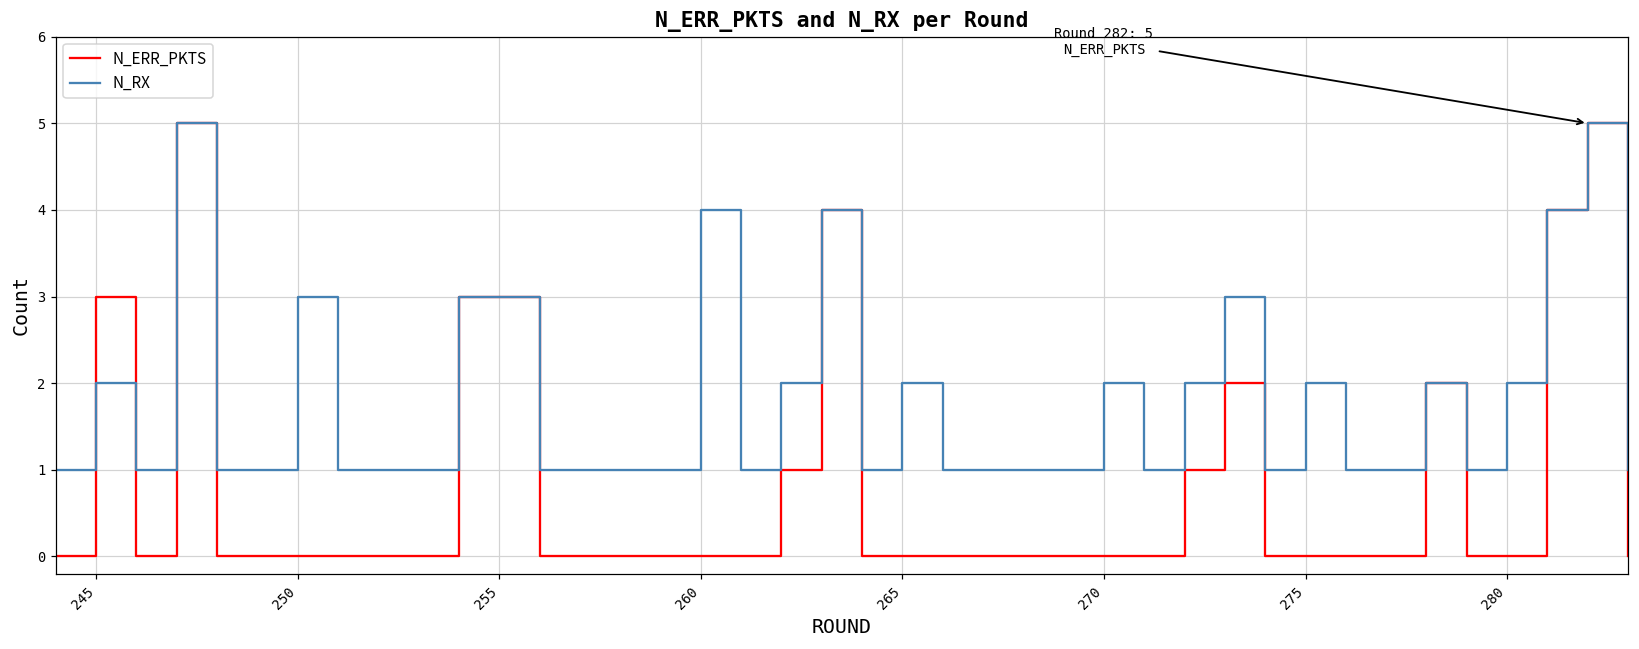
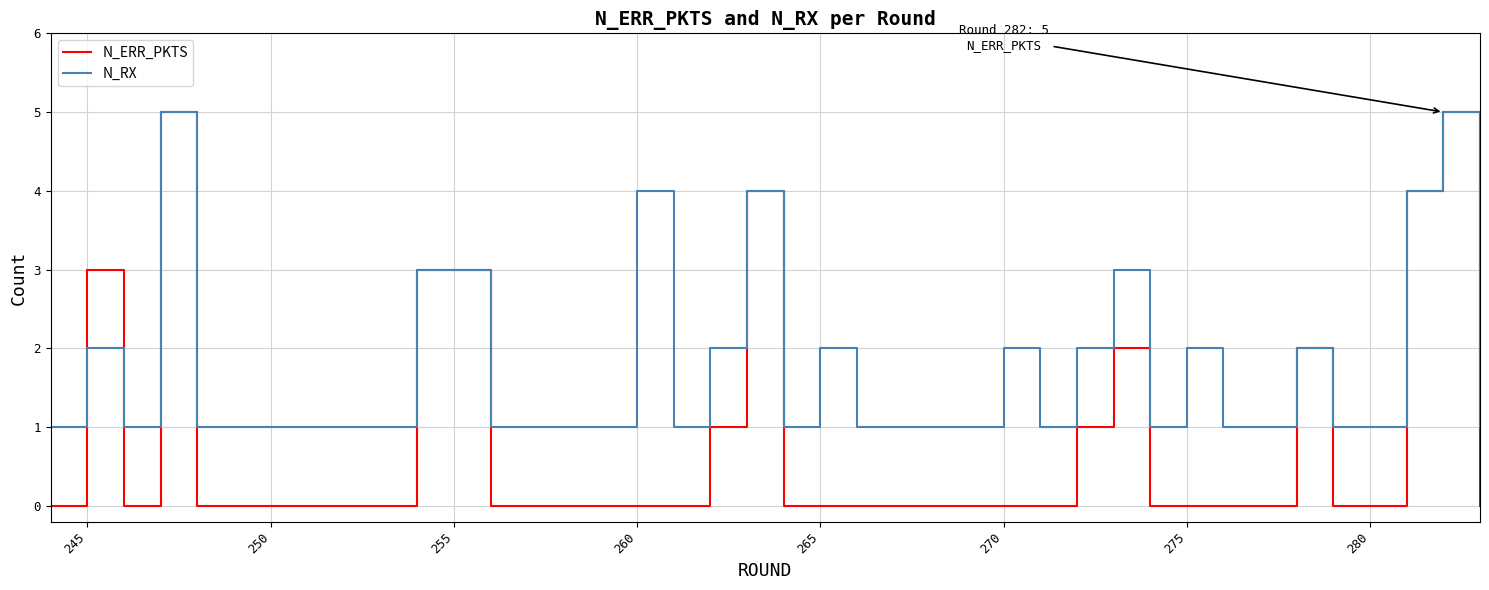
N_RX, 250: 3 -> 1
N_RX, 280: 2 -> 1
